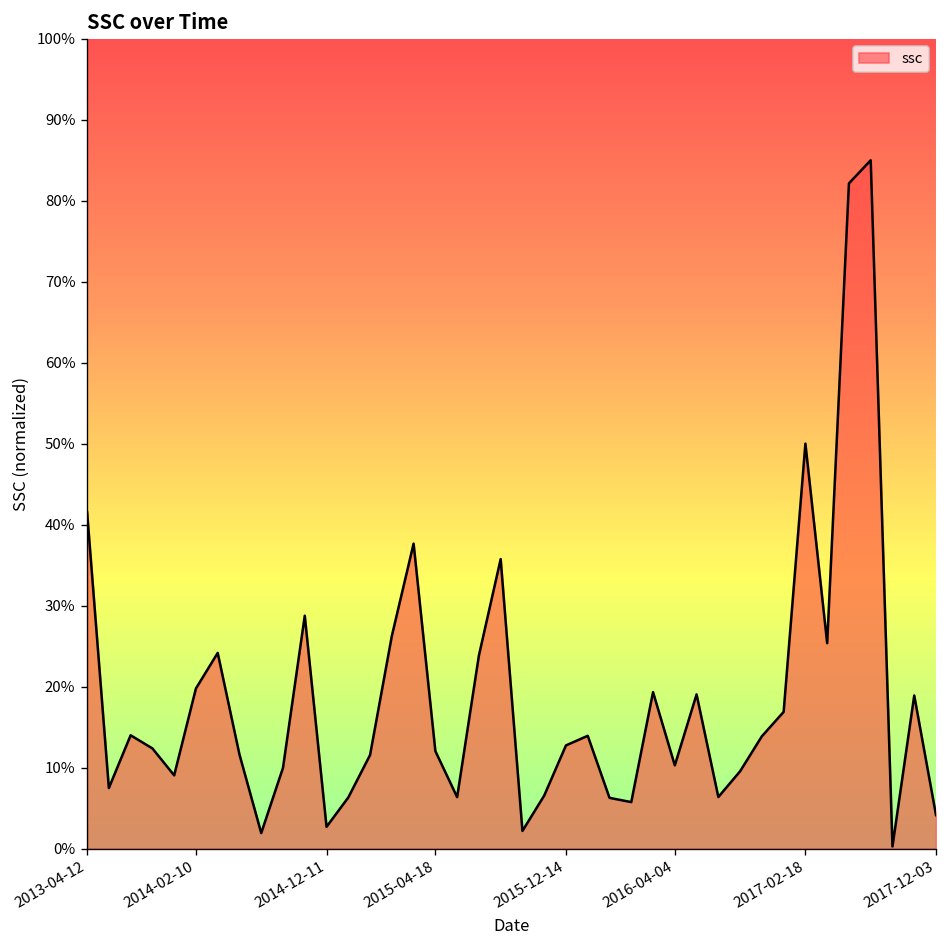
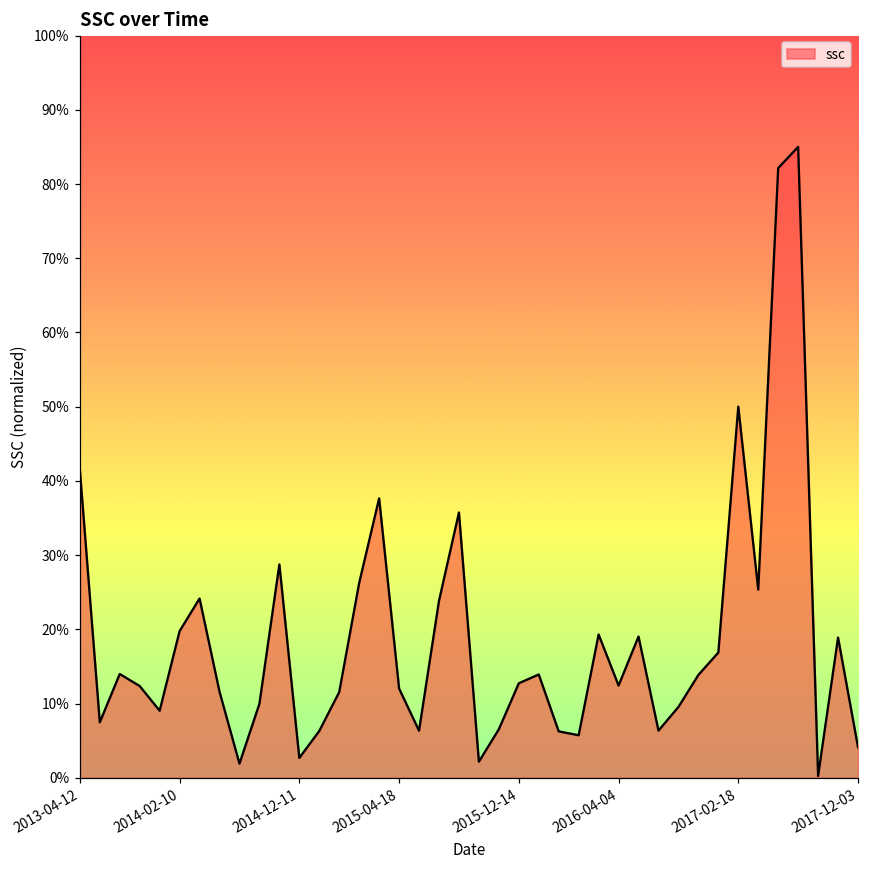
2016-04-04: 10% -> 12%
